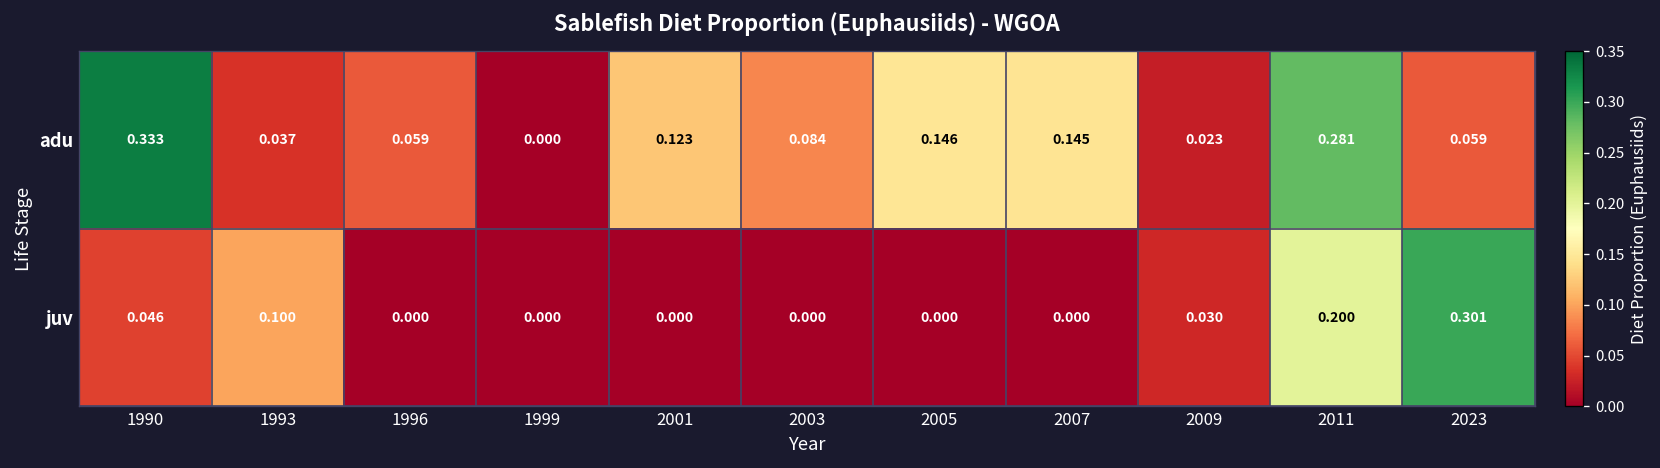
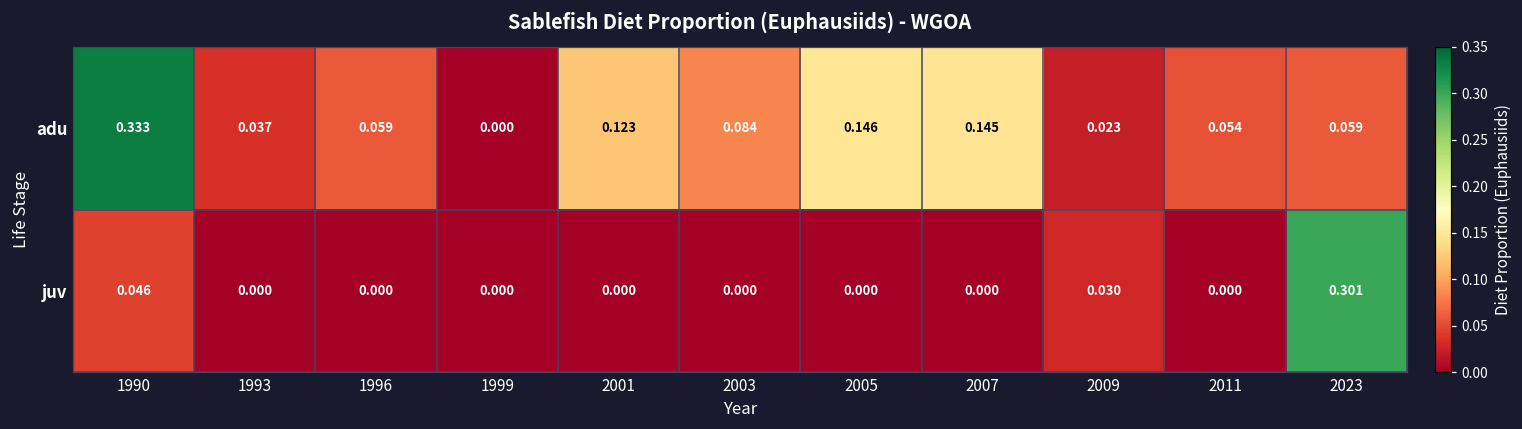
adu, 2011: 0.281 -> 0.054
juv, 1993: 0.100 -> 0.000
juv, 2011: 0.200 -> 0.000
